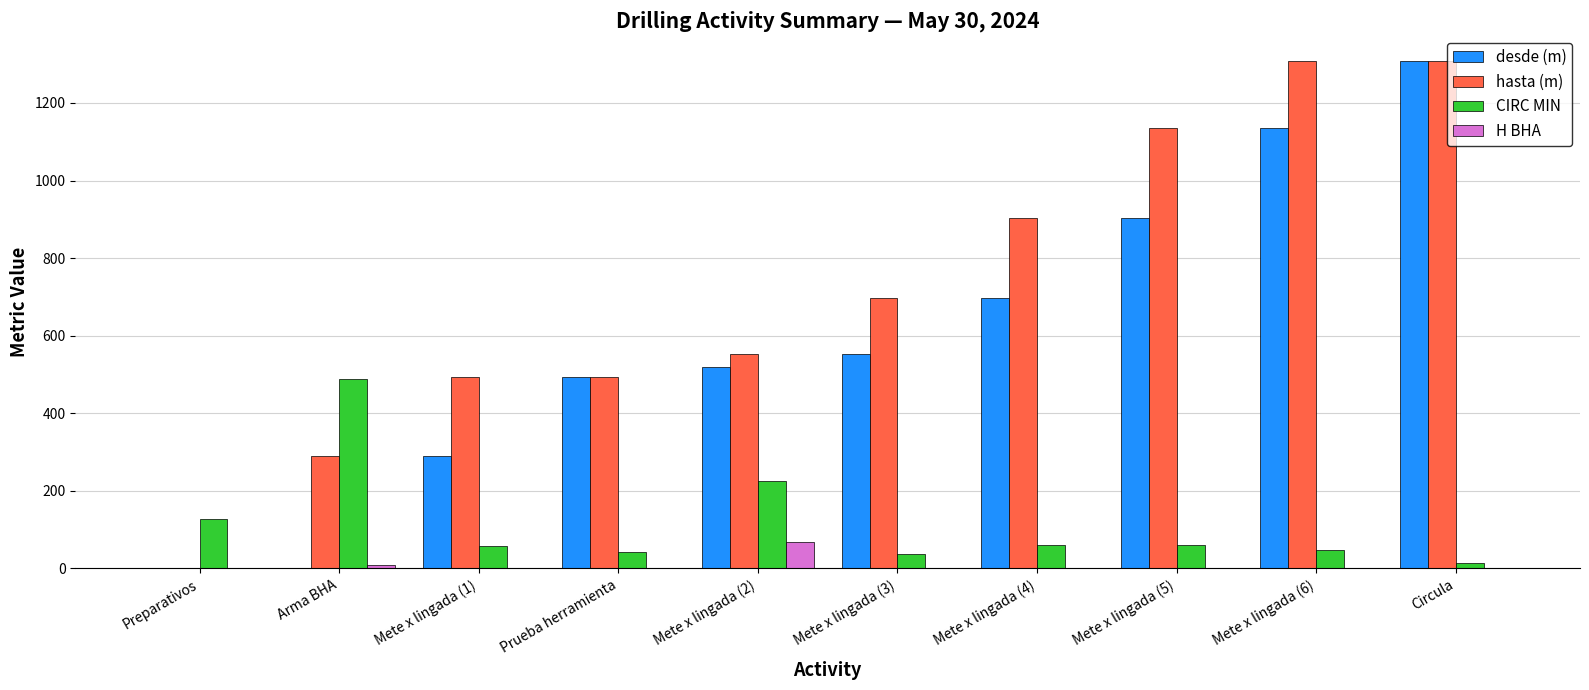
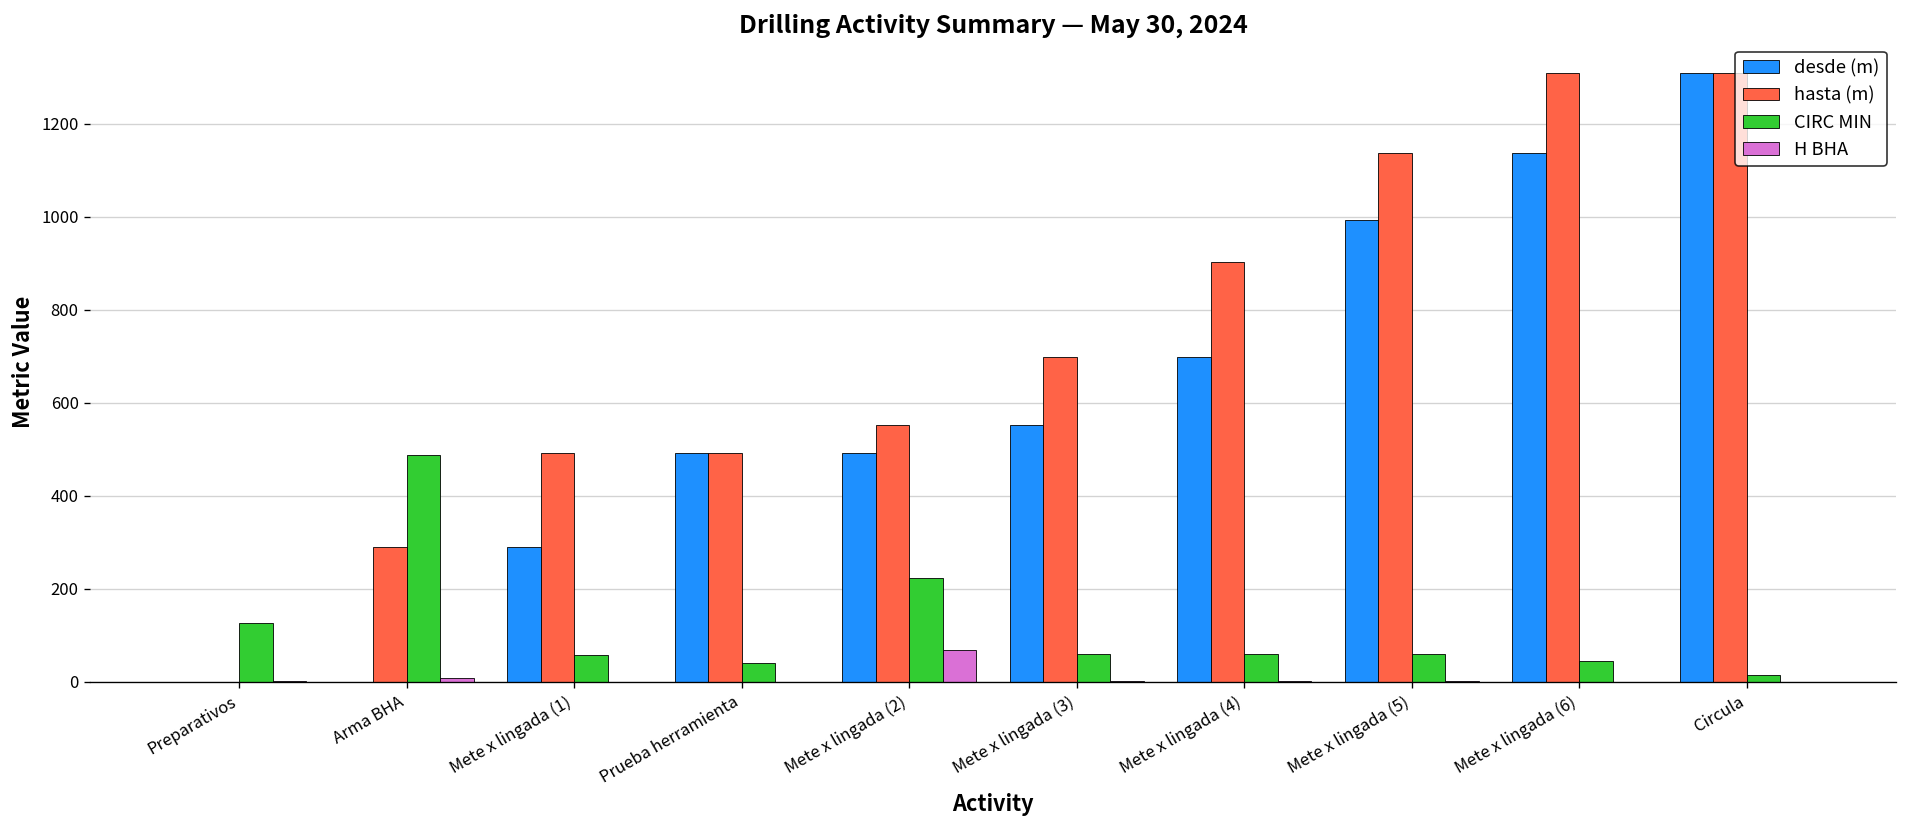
desde (m), Mete x lingada (2): 520 -> 490
CIRC MIN, Mete x lingada (3): 40 -> 60
desde (m), Mete x lingada (5): 900 -> 990
